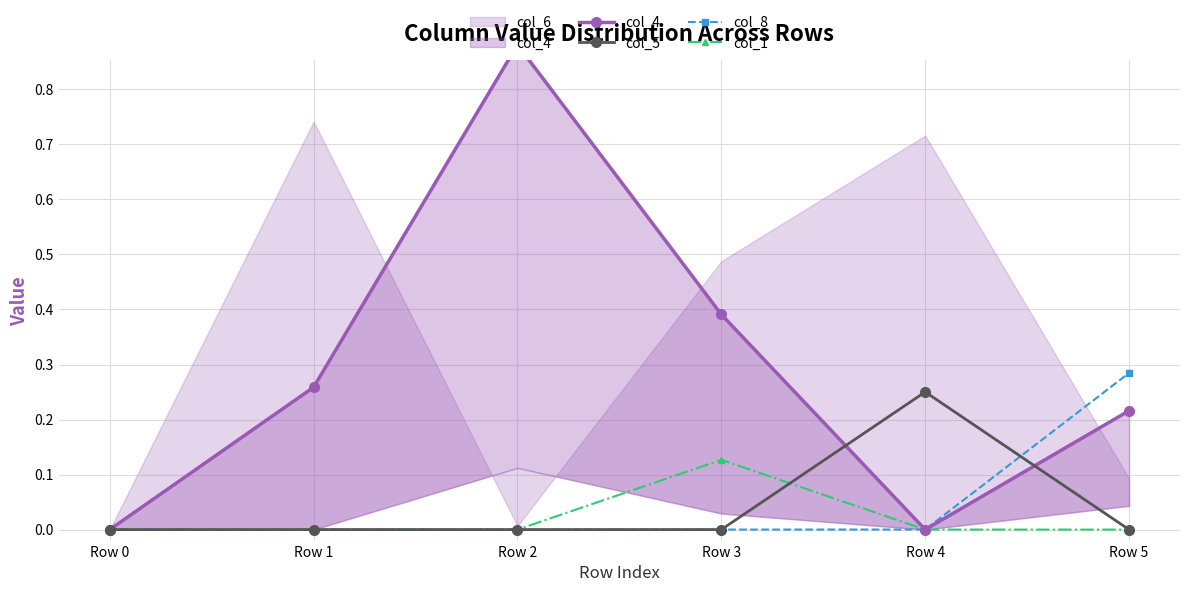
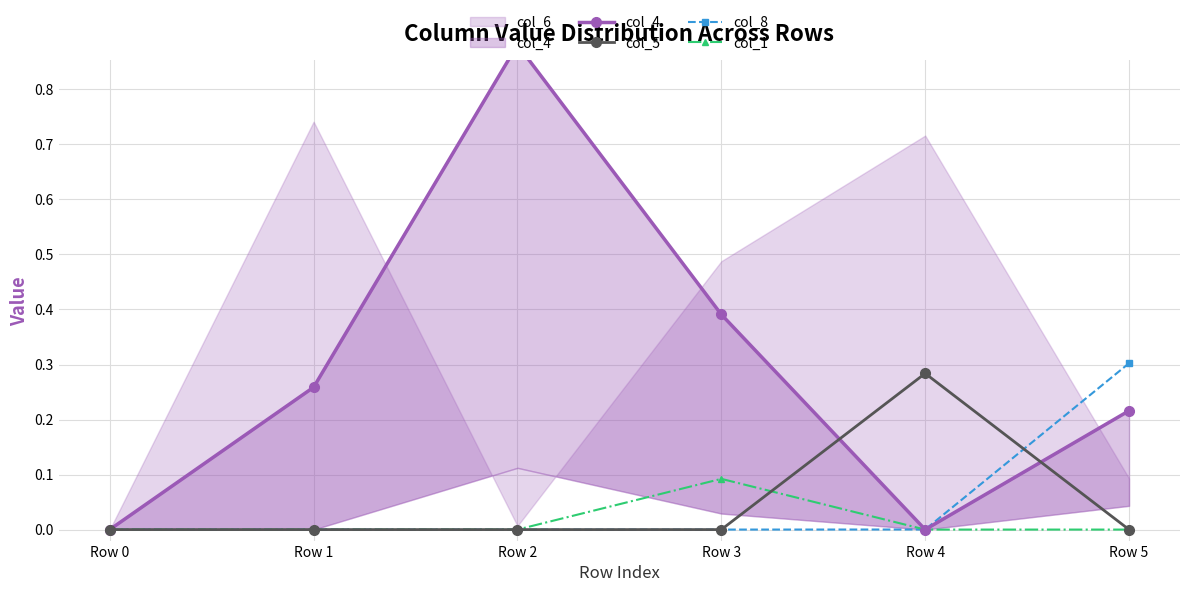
col_1, Row 3: 0.13 -> 0.09
col_5, Row 4: 0.25 -> 0.28
col_8, Row 5: 0.28 -> 0.30
